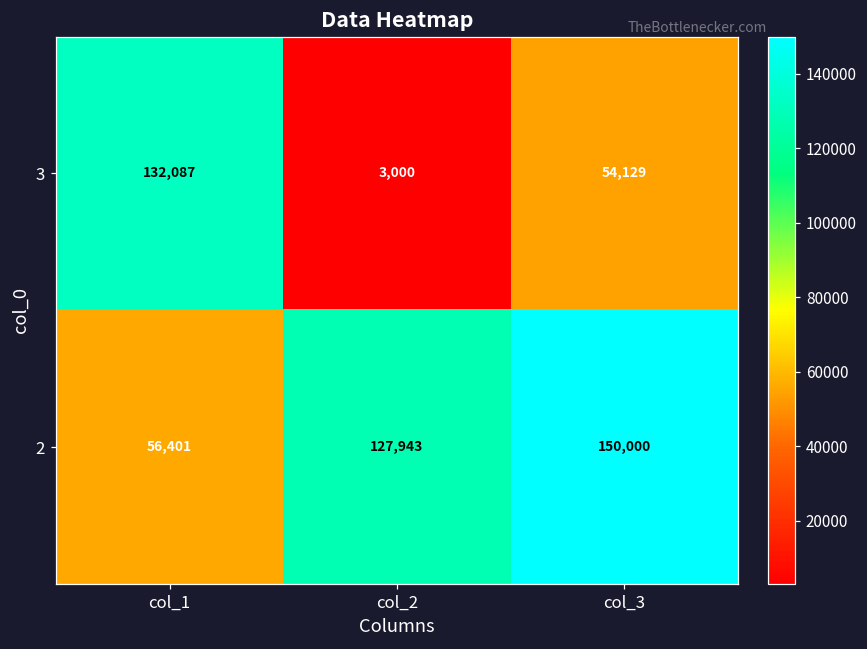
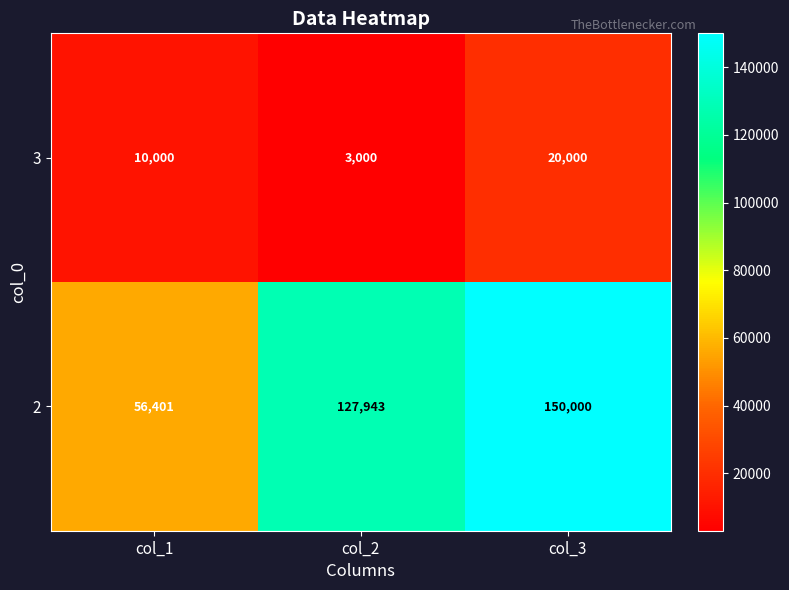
3, col_1: 132,087 -> 10,000
3, col_3: 54,129 -> 20,000
